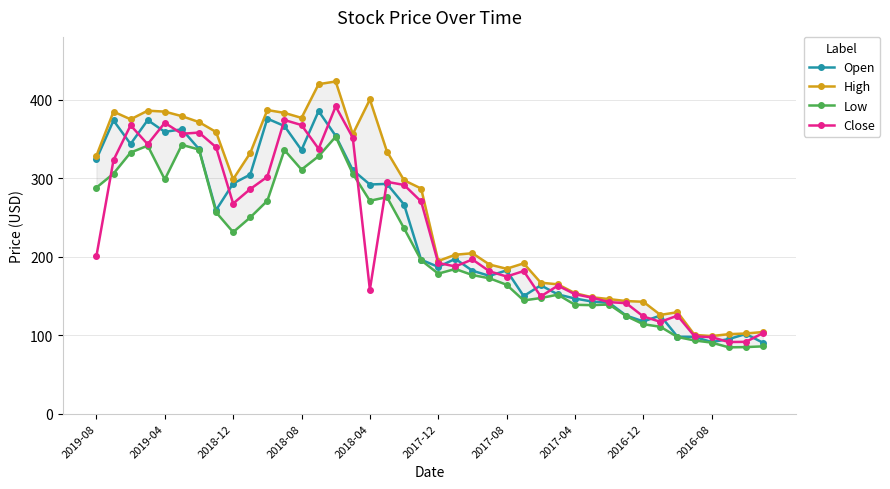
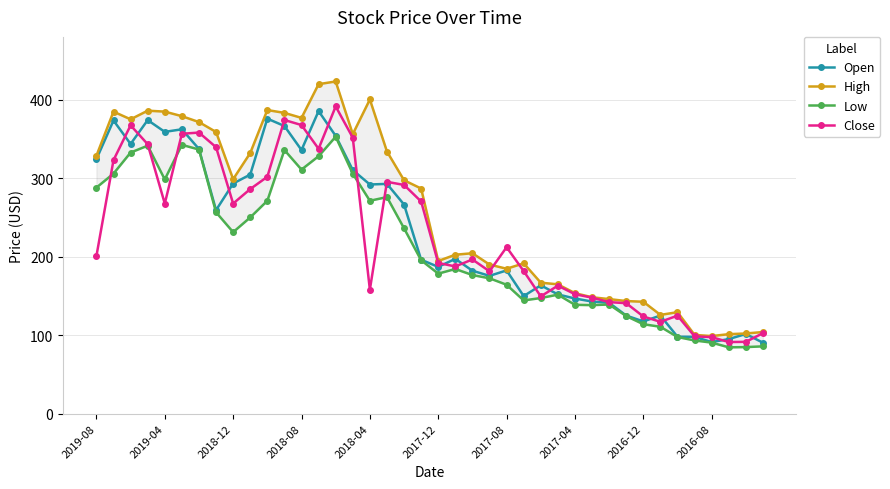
Close, 2019-04: 370 -> 270
Close, 2017-08: 170 -> 210
